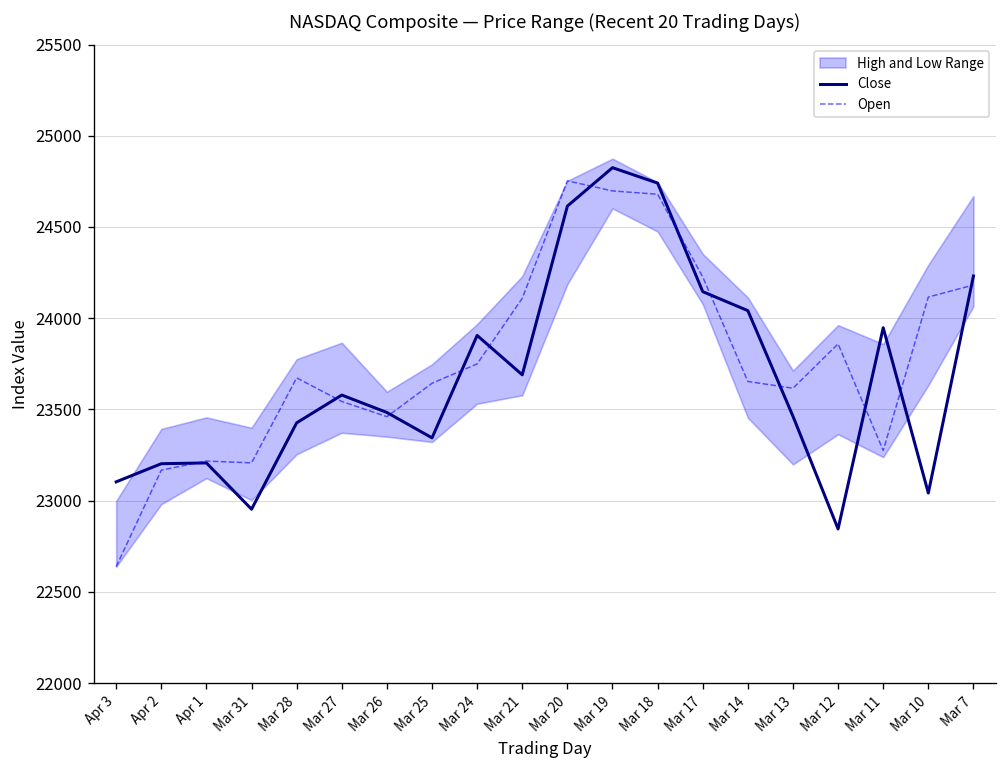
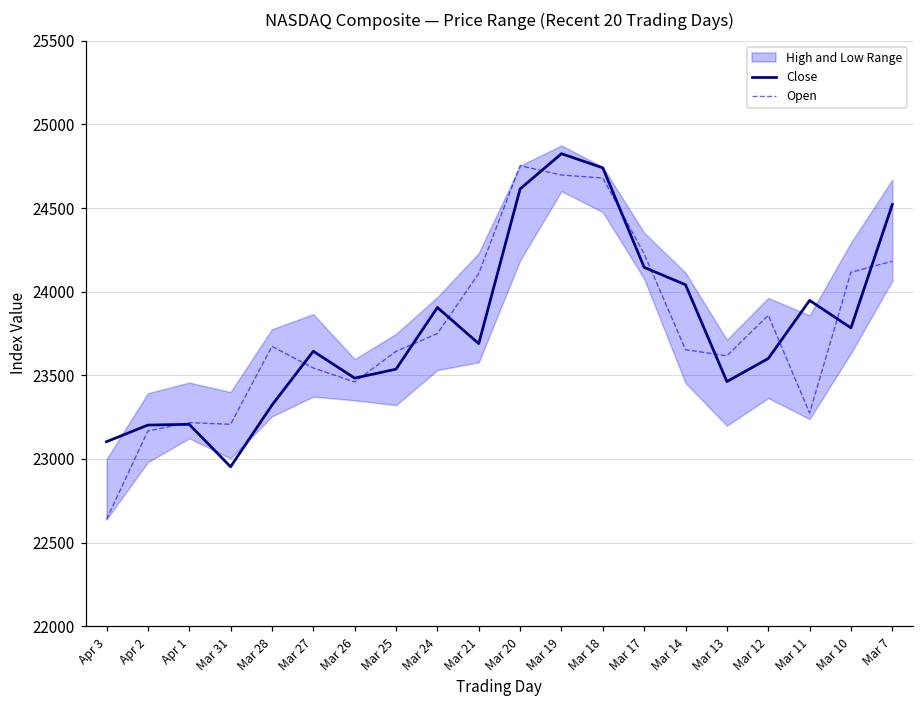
Close, Mar 28: 23430 -> 23320
Close, Mar 27: 23580 -> 23640
Close, Mar 25: 23340 -> 23540
Close, Mar 12: 22850 -> 23600
Close, Mar 10: 23040 -> 23780
Close, Mar 7: 24230 -> 24520
